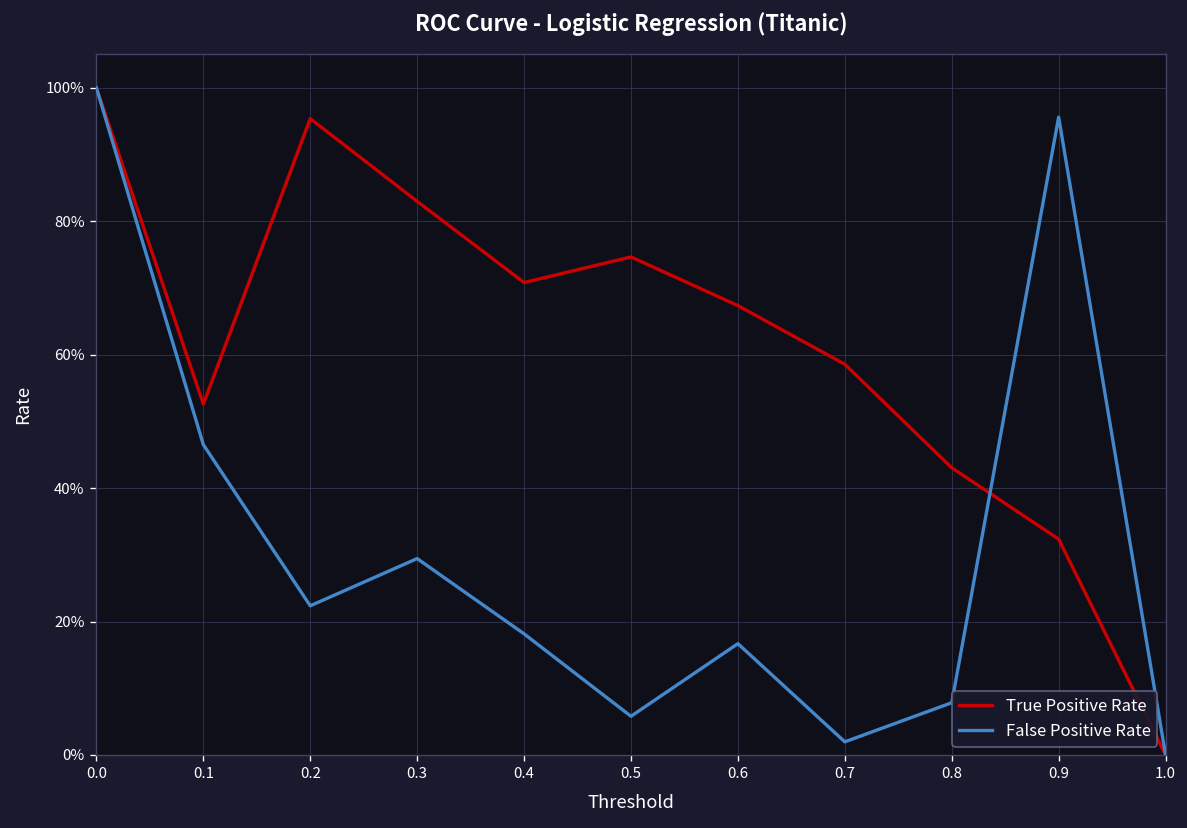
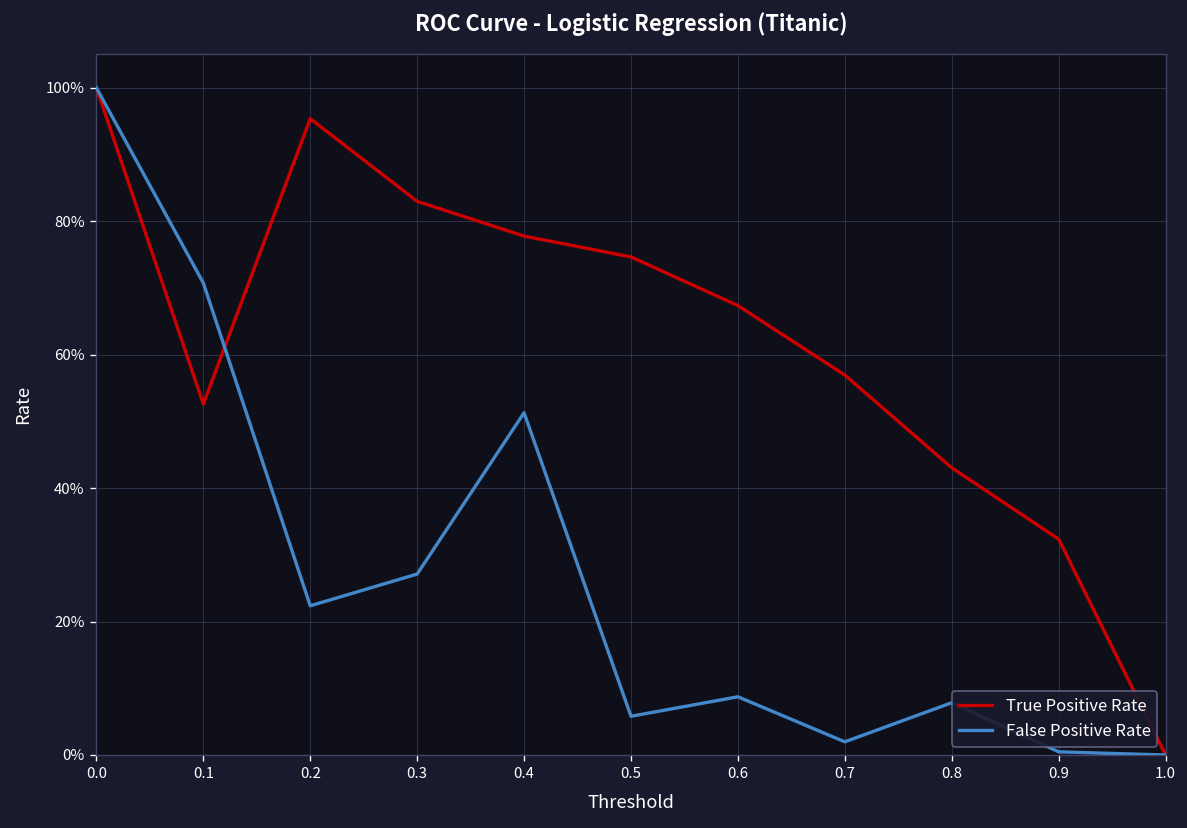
False Positive Rate, 0.1: 47% -> 71%
False Positive Rate, 0.3: 29% -> 27%
True Positive Rate, 0.4: 71% -> 78%
False Positive Rate, 0.4: 18% -> 51%
False Positive Rate, 0.6: 17% -> 9%
True Positive Rate, 0.7: 59% -> 57%
False Positive Rate, 0.9: 96% -> 0%
